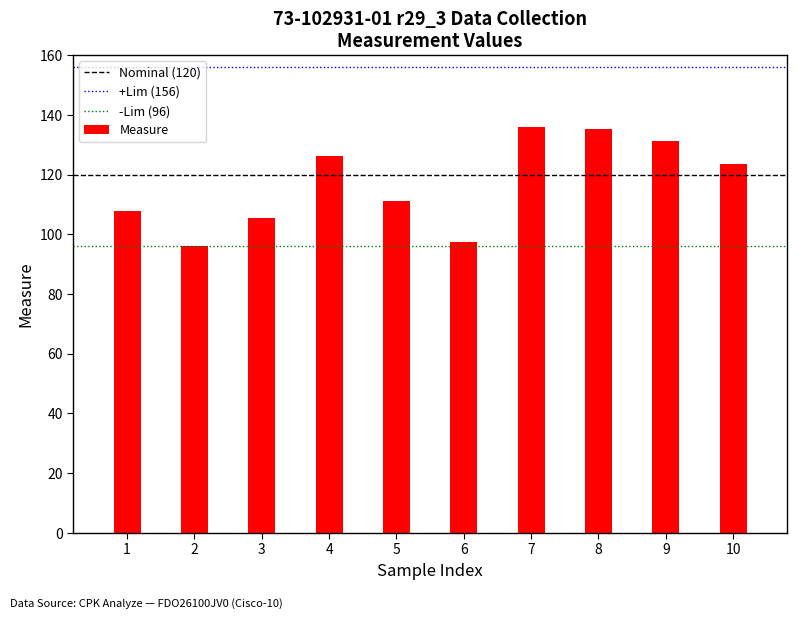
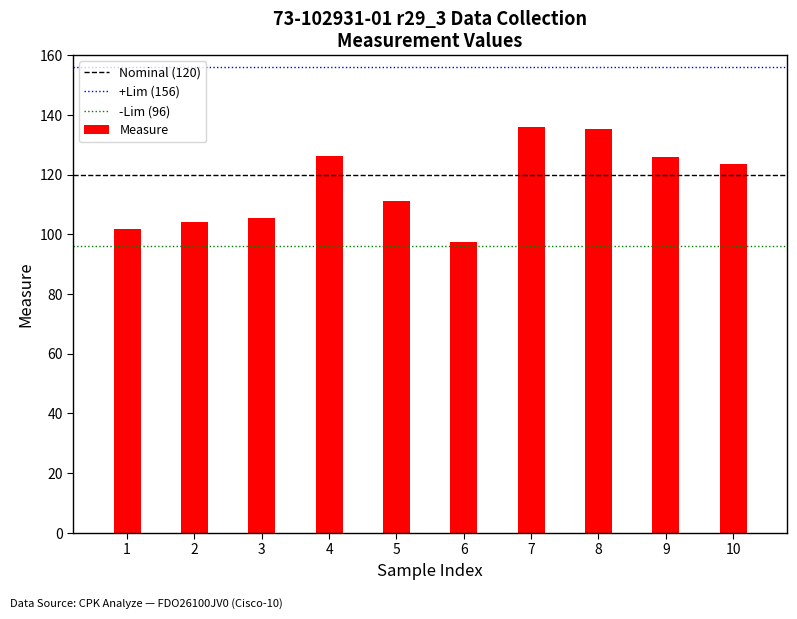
1: 108 -> 102
2: 96 -> 104
9: 131 -> 126
